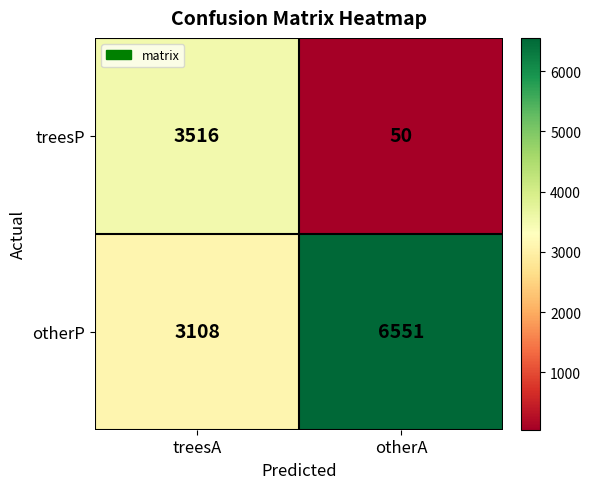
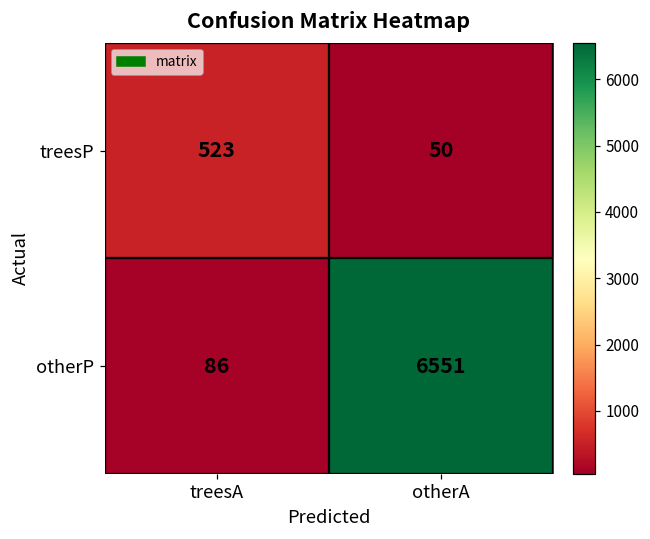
treesP, treesA: 3516 -> 523
otherP, treesA: 3108 -> 86
